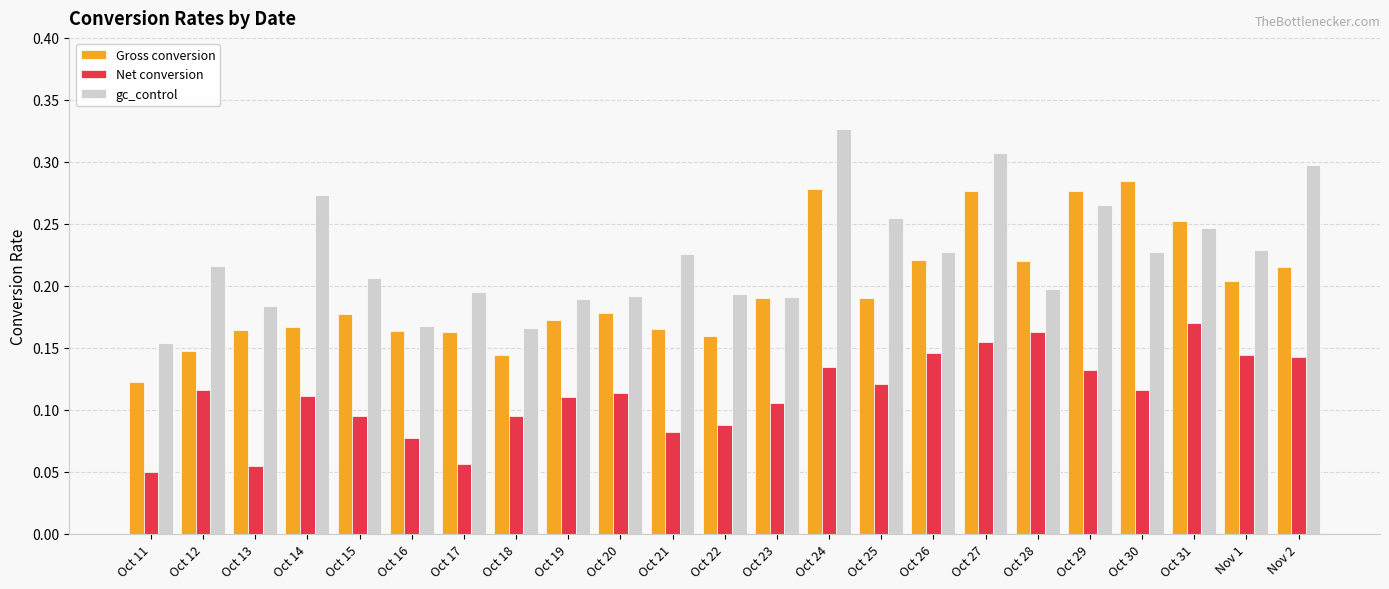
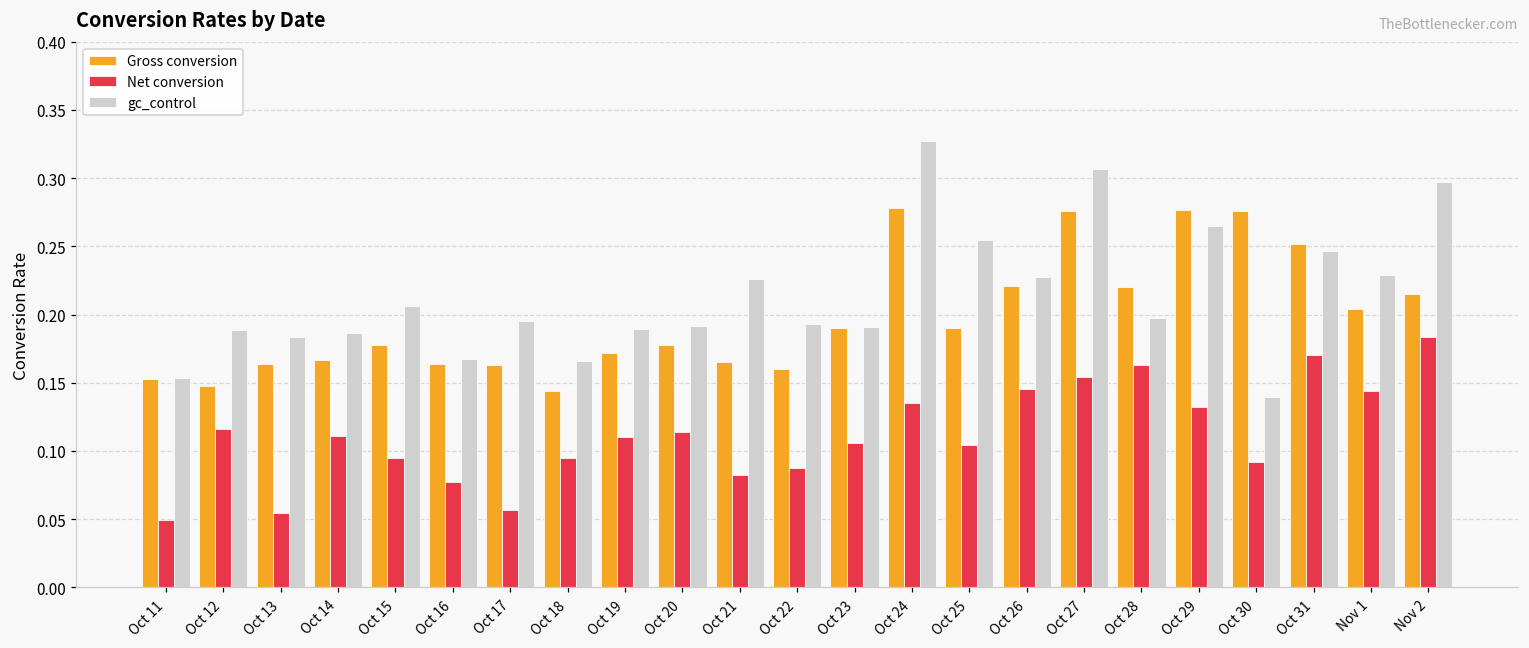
Gross conversion, Oct 11: 0.122 -> 0.153
gc_control, Oct 12: 0.216 -> 0.189
gc_control, Oct 14: 0.273 -> 0.187
Net conversion, Oct 25: 0.121 -> 0.104
Gross conversion, Oct 30: 0.284 -> 0.276
Net conversion, Oct 30: 0.116 -> 0.092
gc_control, Oct 30: 0.228 -> 0.140
Net conversion, Nov 2: 0.142 -> 0.183
